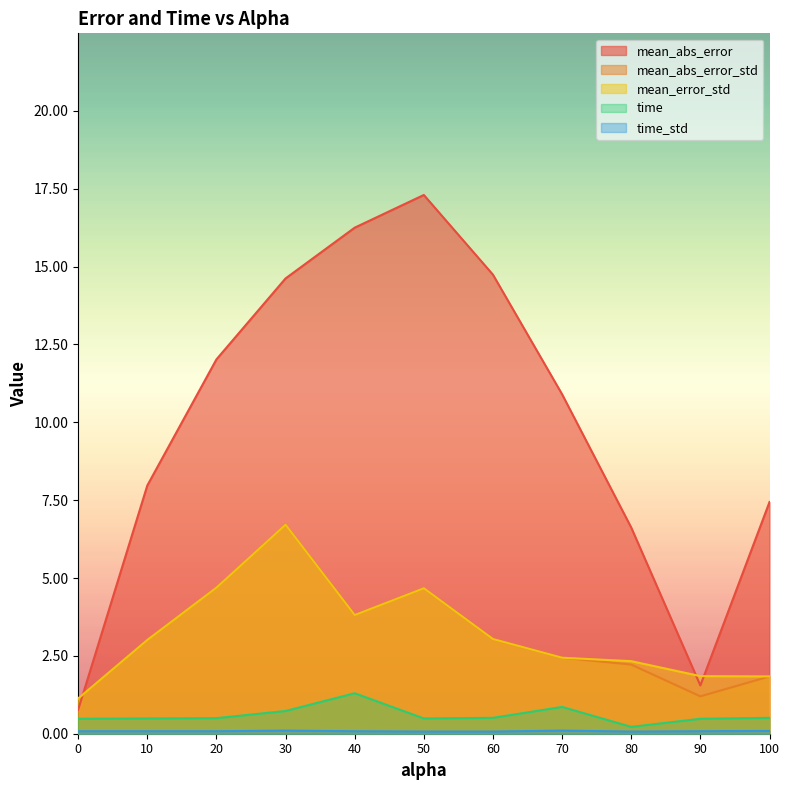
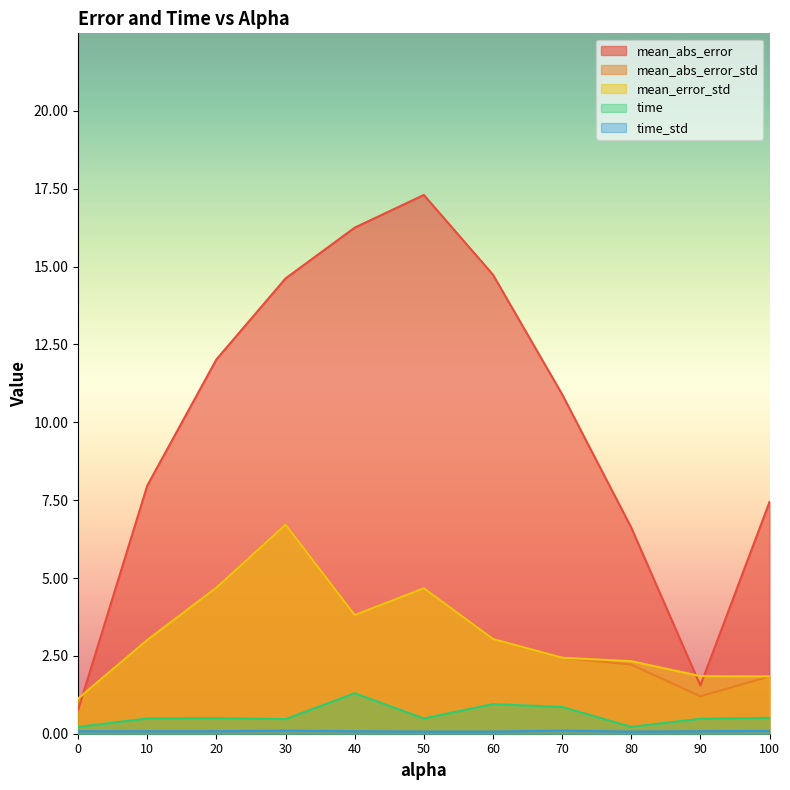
time, 0: 0.5 -> 0.2
time, 30: 0.7 -> 0.5
time, 60: 0.5 -> 1.0
